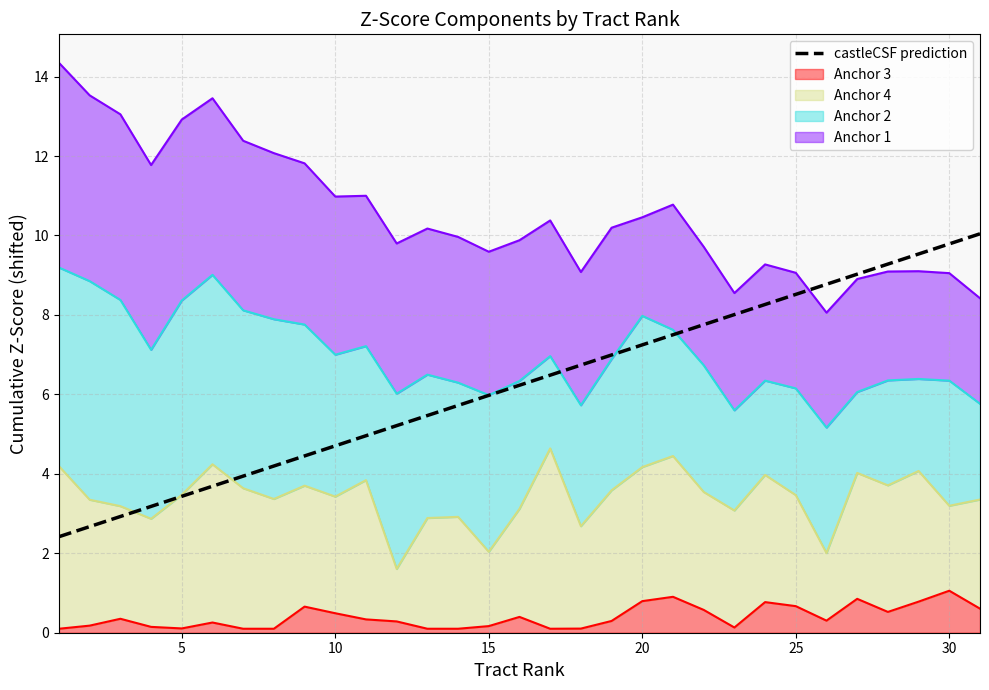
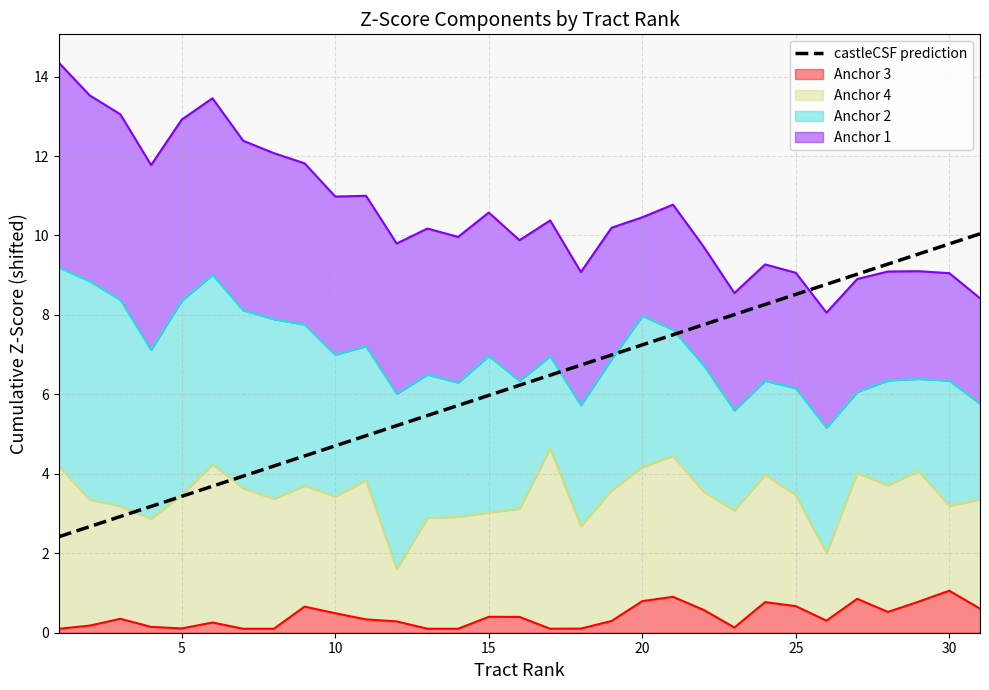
Anchor 3, 15: 0.2 -> 0.4
Anchor 4, 15: 1.9 -> 2.6
